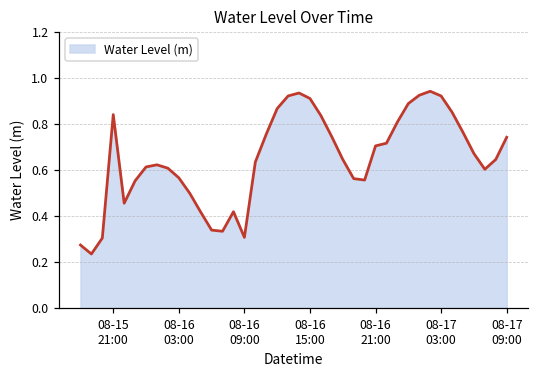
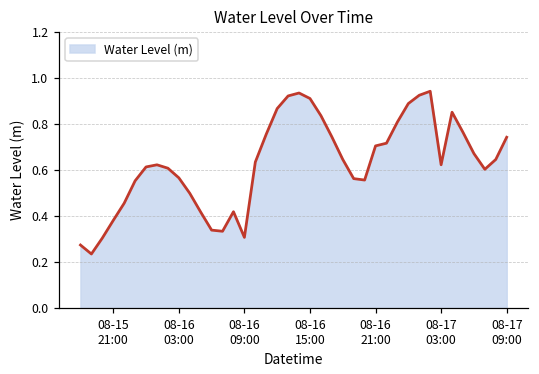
08-15 21:00: 0.84 -> 0.38
08-17 03:00: 0.92 -> 0.62
